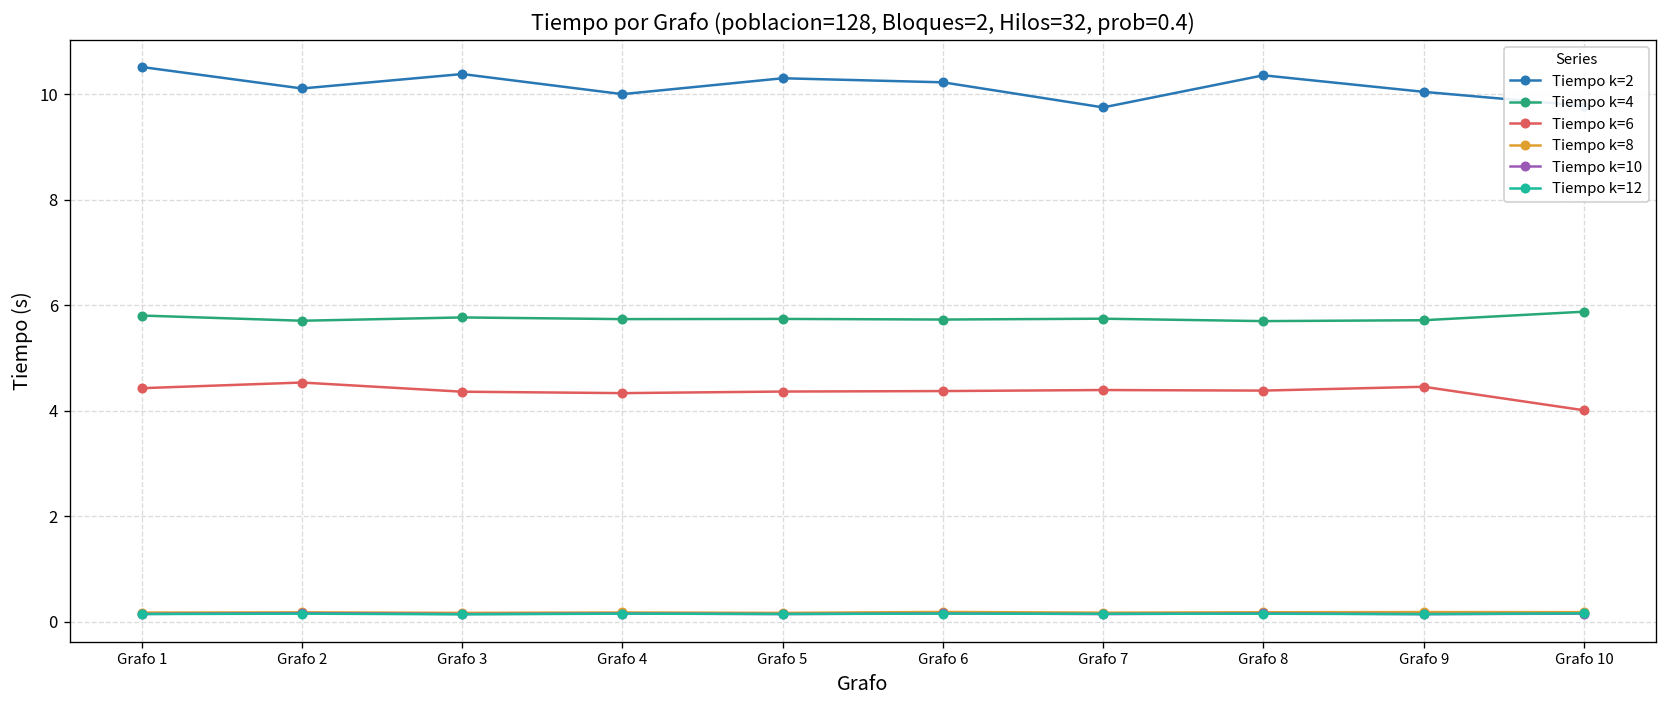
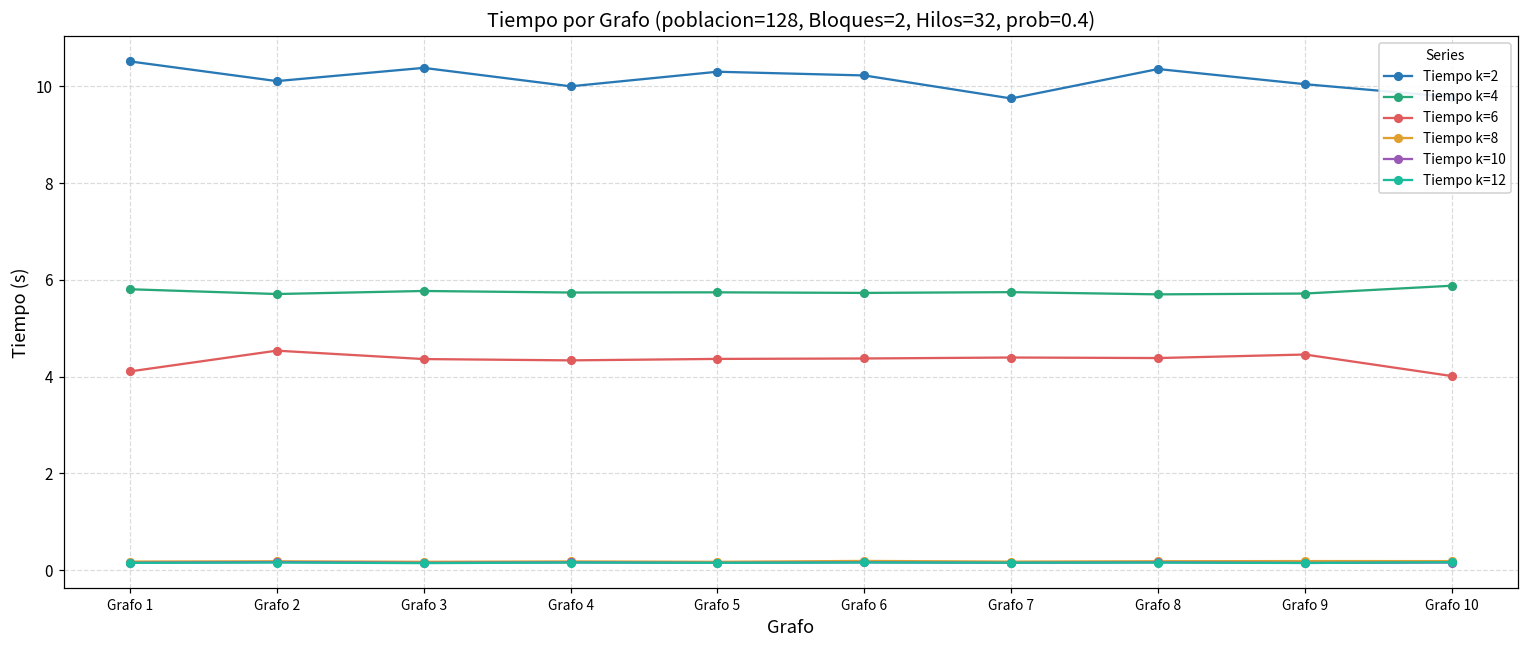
Tiempo k=6, Grafo 1: 4.4 -> 4.1
